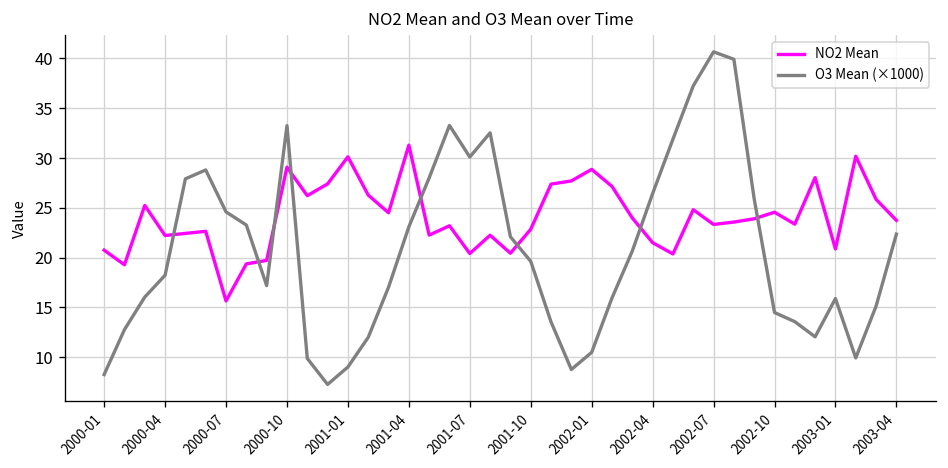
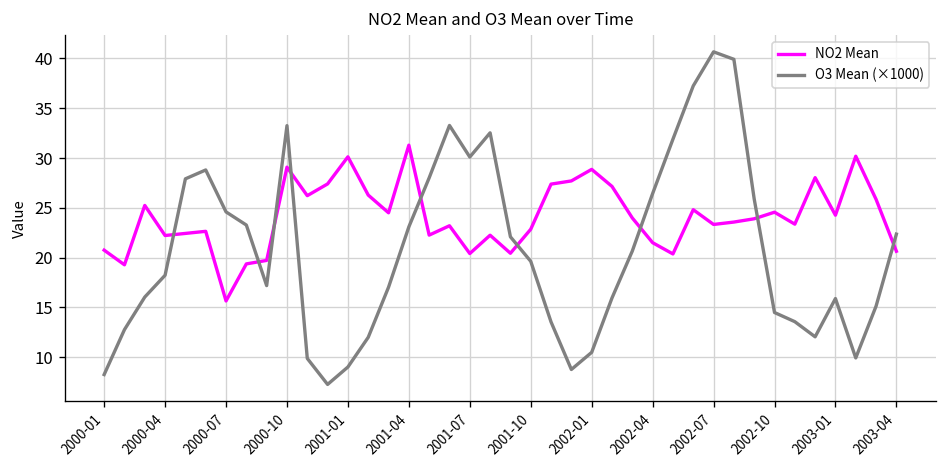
NO2 Mean, 2003-01: 21 -> 24
NO2 Mean, 2003-04: 24 -> 21
